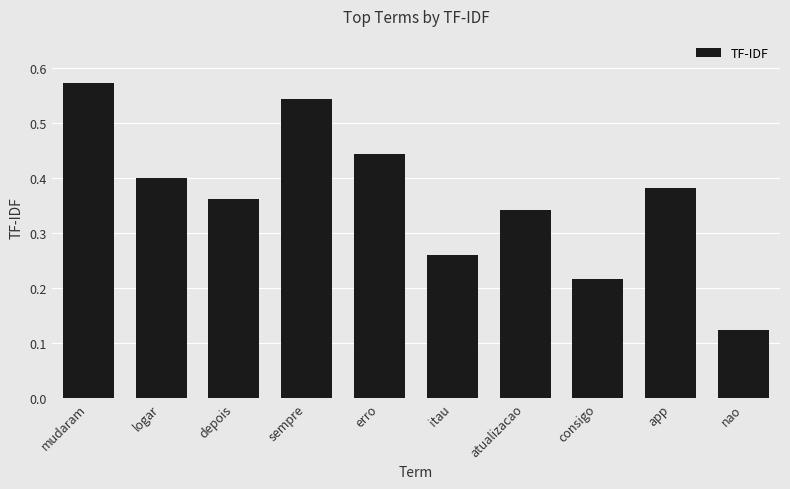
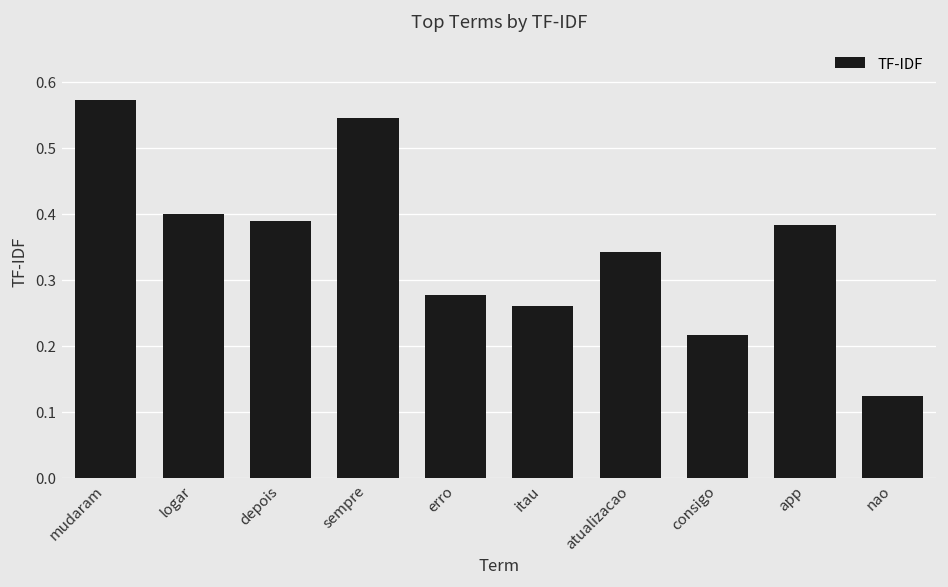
depois: 0.36 -> 0.39
erro: 0.44 -> 0.28
